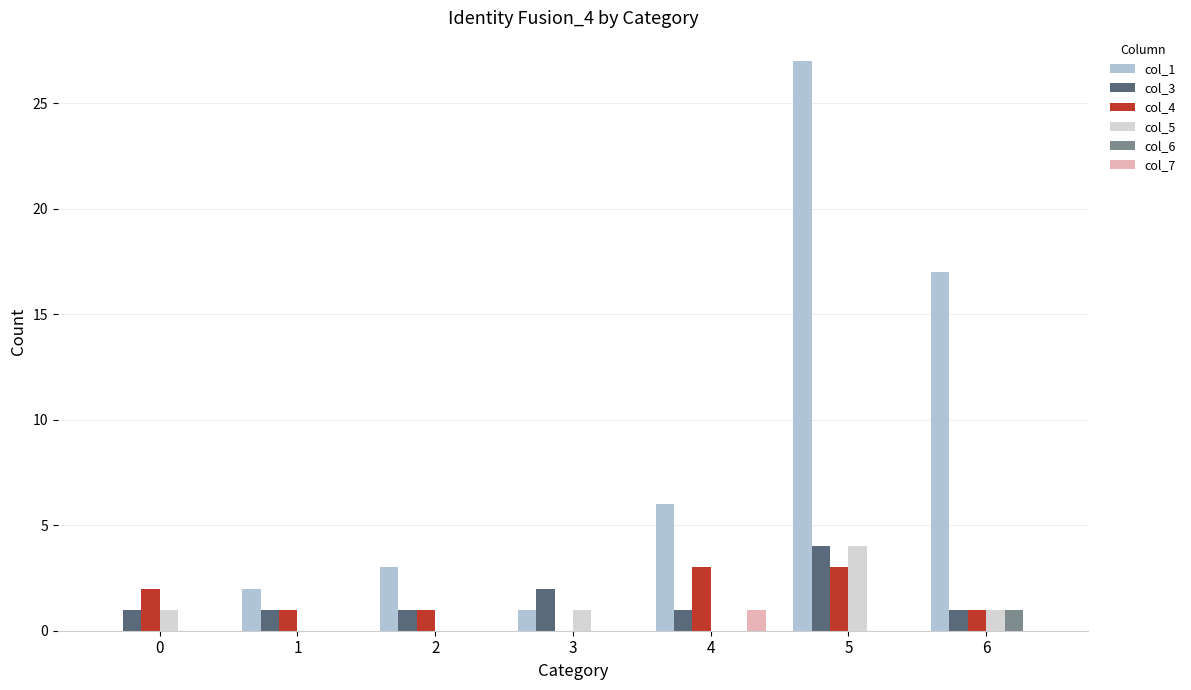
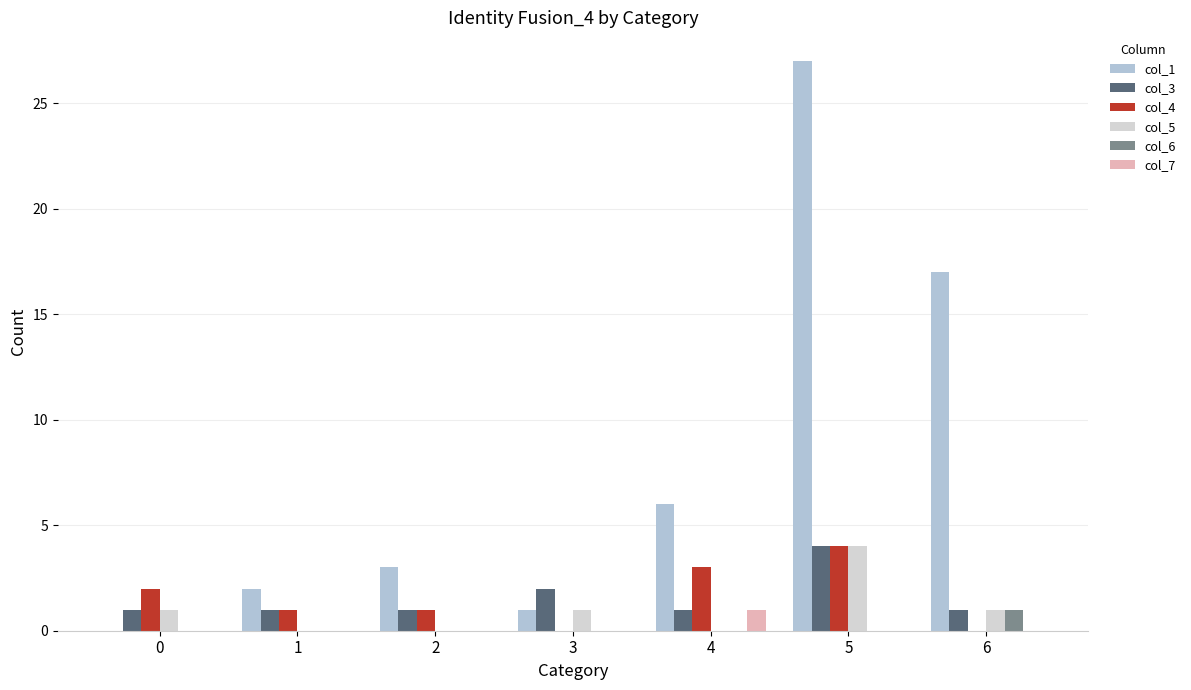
col_4, 5: 3 -> 4
col_4, 6: 1 -> 0
